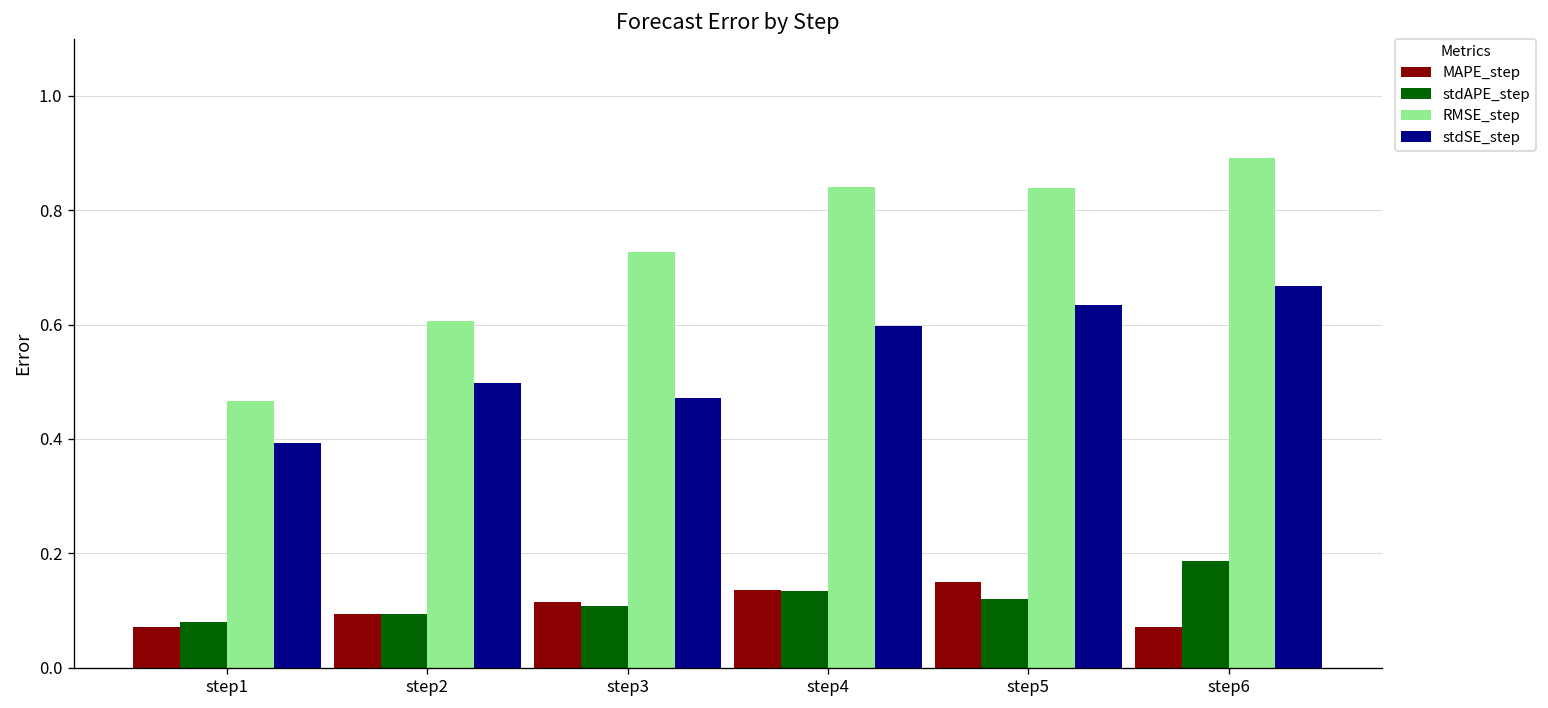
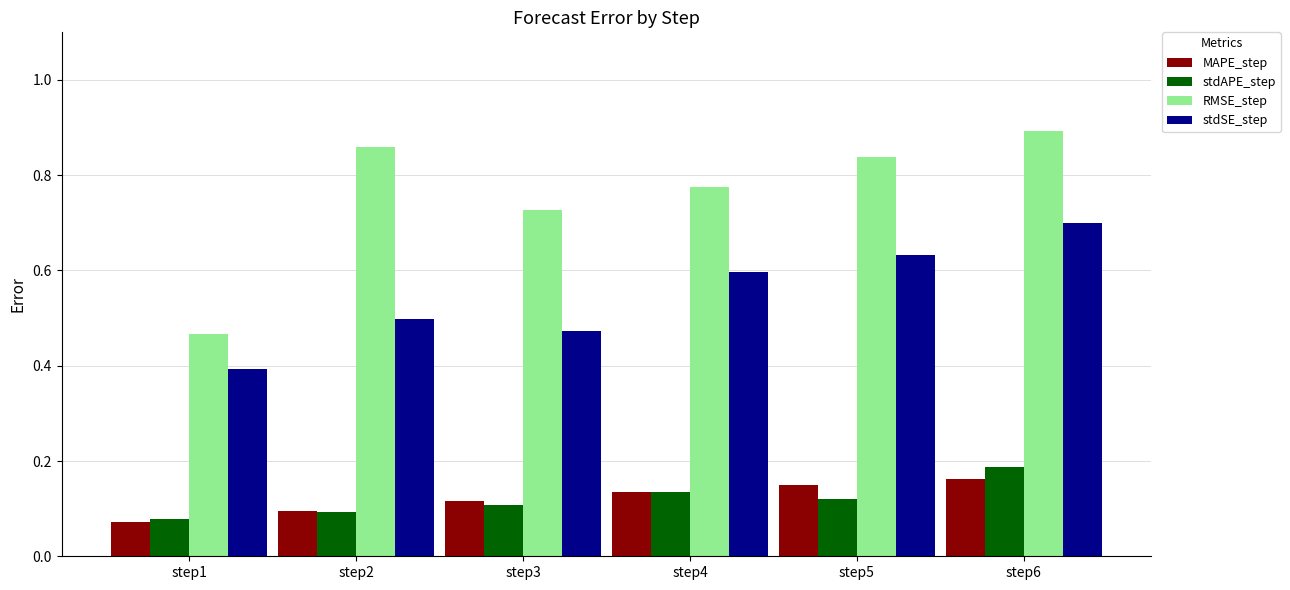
RMSE_step, step2: 0.61 -> 0.86
RMSE_step, step4: 0.84 -> 0.78
MAPE_step, step6: 0.07 -> 0.16
stdSE_step, step6: 0.67 -> 0.70
